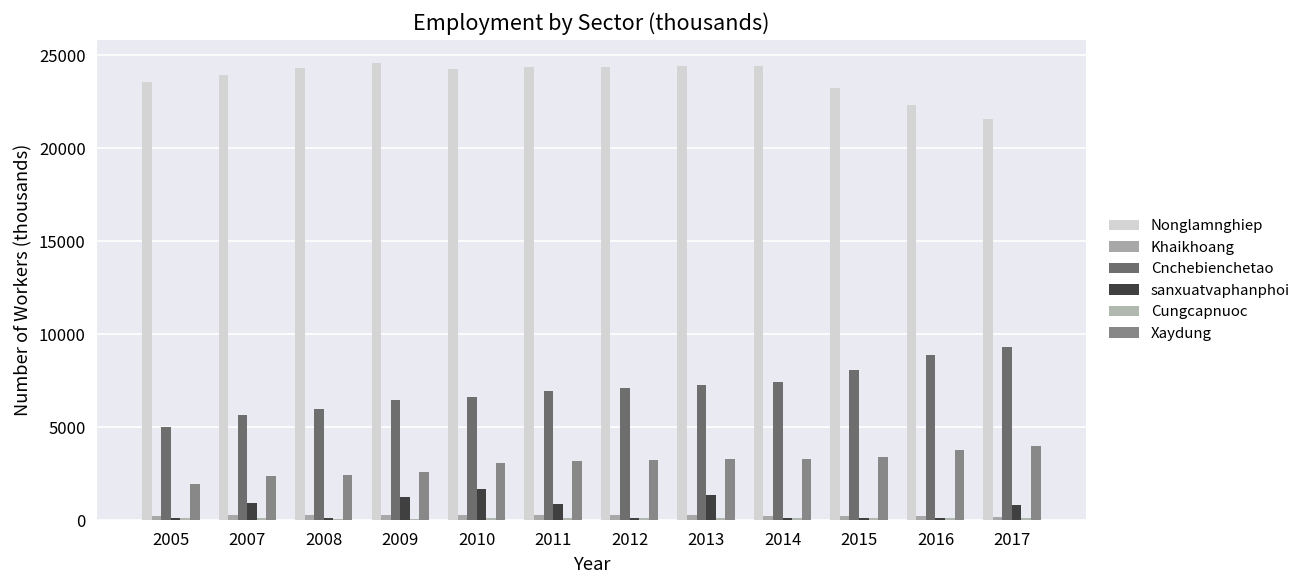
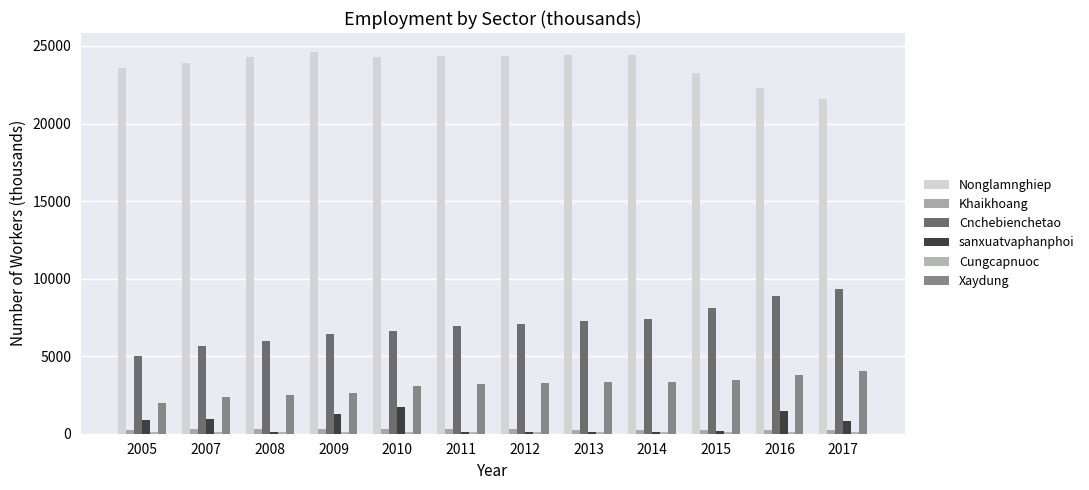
sanxuatvaphanphoi, 2005: 100 -> 900
sanxuatvaphanphoi, 2011: 900 -> 100
sanxuatvaphanphoi, 2013: 1400 -> 100
sanxuatvaphanphoi, 2016: 200 -> 1500
